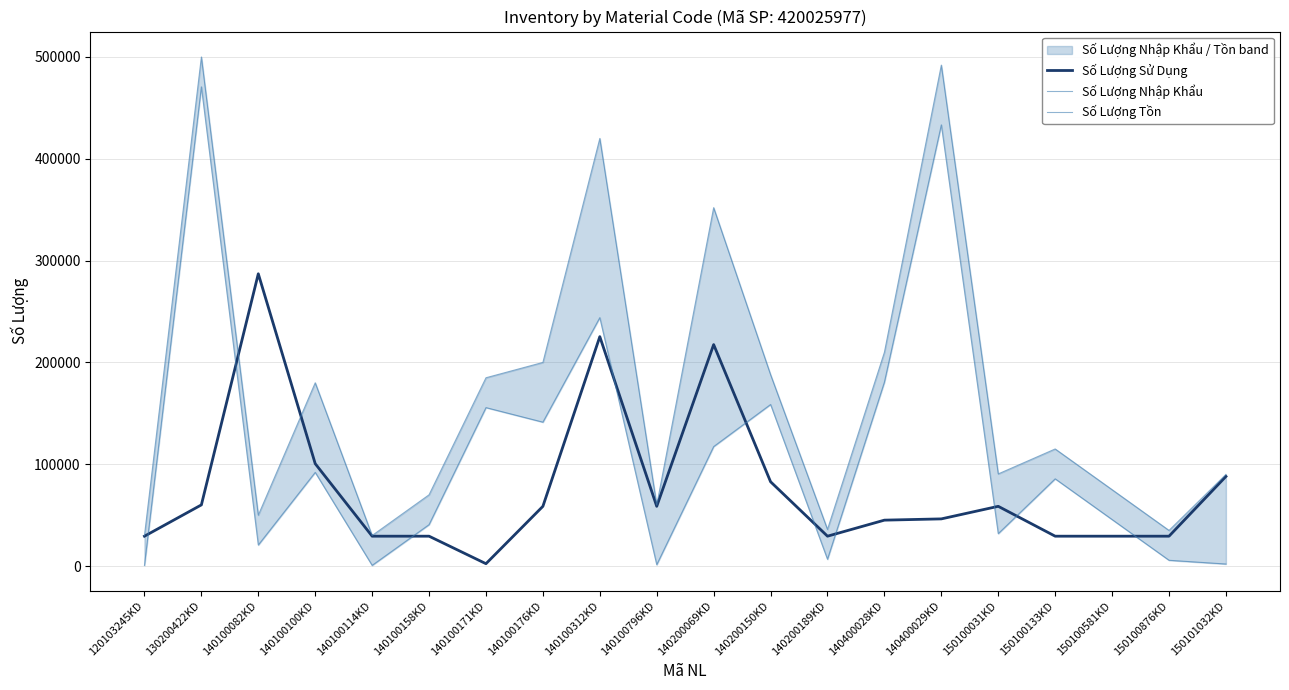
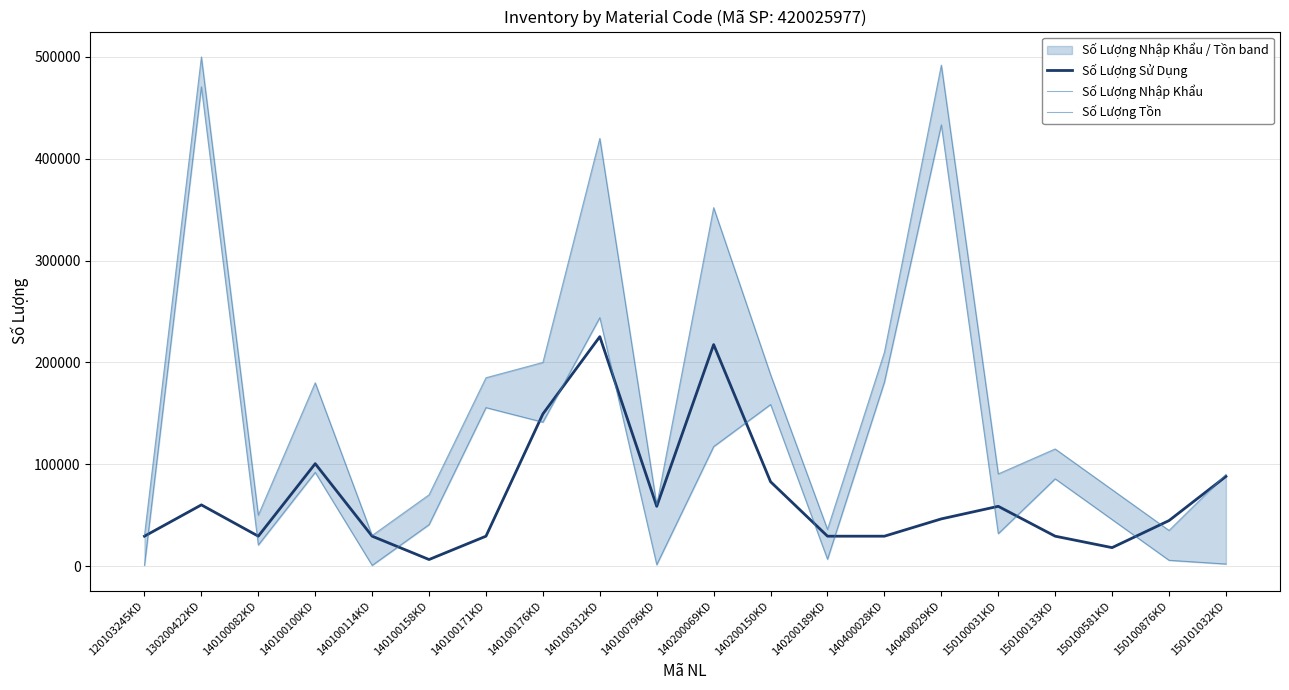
Số Lượng Sử Dụng, 140100082KD: 287000 -> 29000
Số Lượng Sử Dụng, 140100158KD: 29000 -> 6000
Số Lượng Sử Dụng, 140100171KD: 2000 -> 29000
Số Lượng Sử Dụng, 140100176KD: 59000 -> 149000
Số Lượng Sử Dụng, 140400028KD: 45000 -> 29000
Số Lượng Sử Dụng, 150100581KD: 29000 -> 18000
Số Lượng Sử Dụng, 150100876KD: 29000 -> 45000
